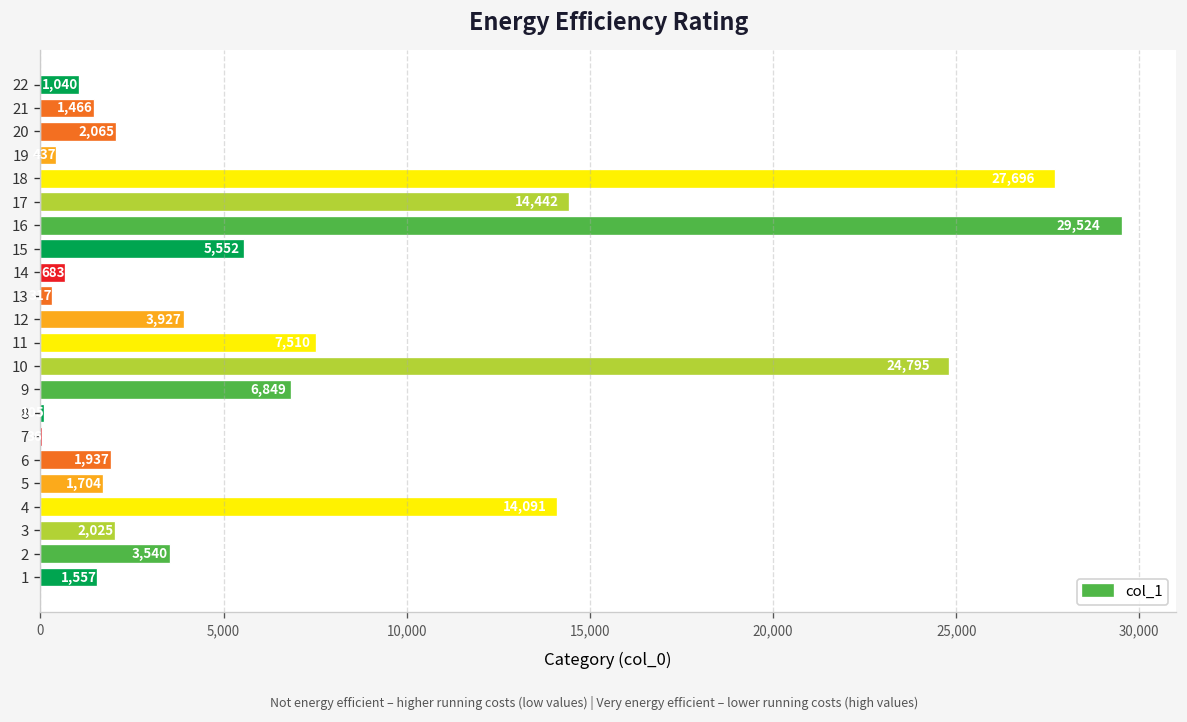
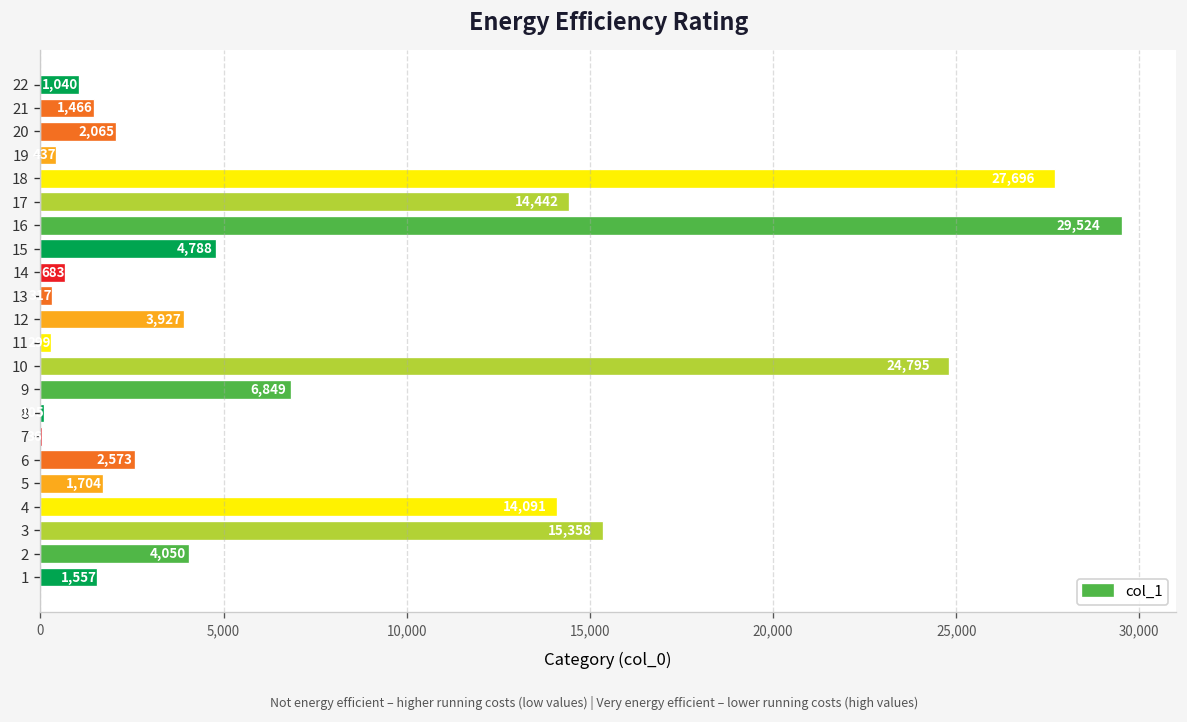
15: 5,552 -> 4,788
11: 7,500 -> 300
6: 1,937 -> 2,573
3: 2,025 -> 15,358
2: 3,540 -> 4,050
